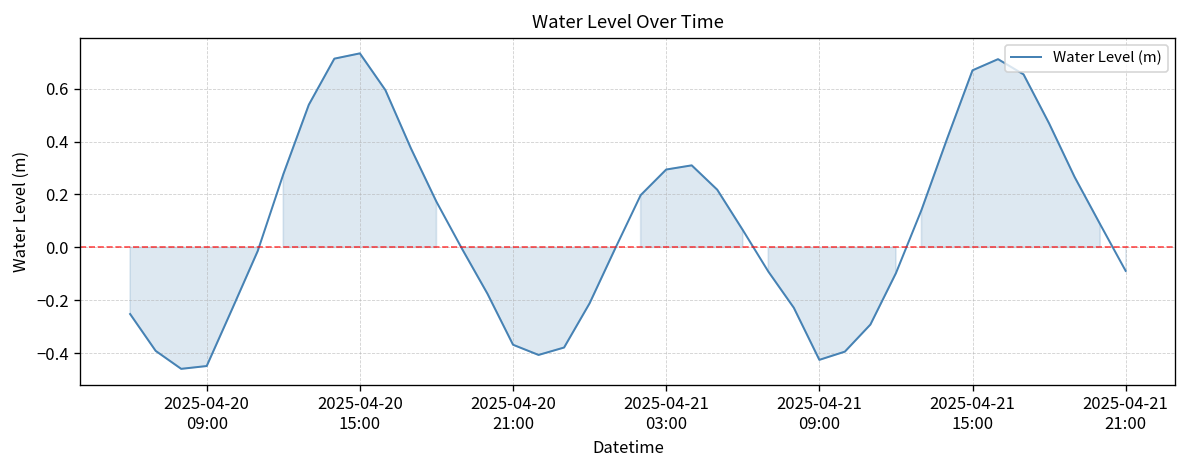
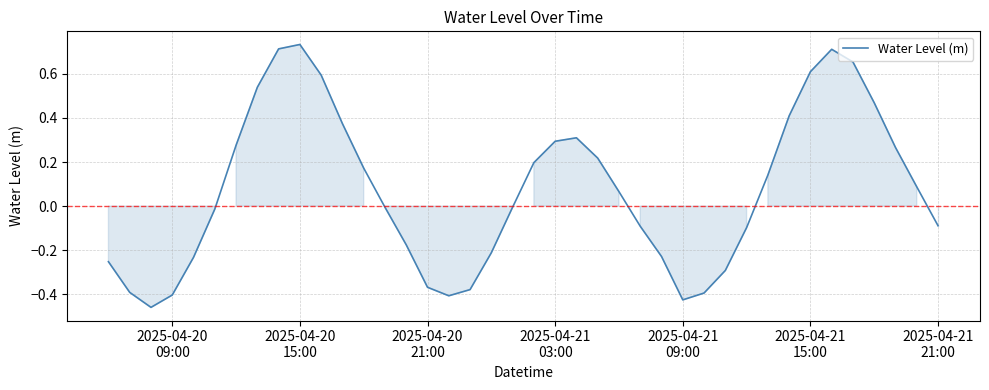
2025-04-20 09:00: -0.45 -> -0.40
2025-04-21 15:00: 0.67 -> 0.61
